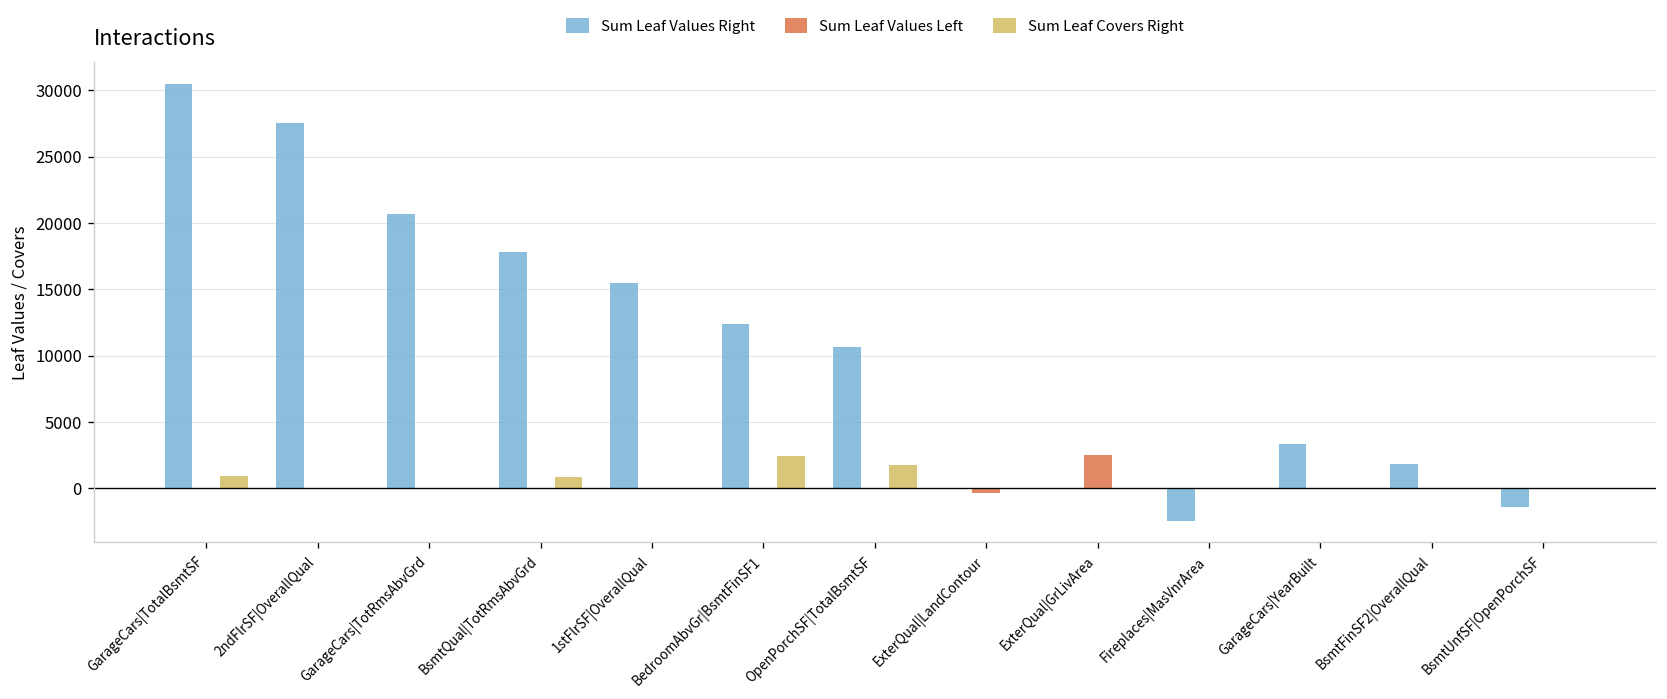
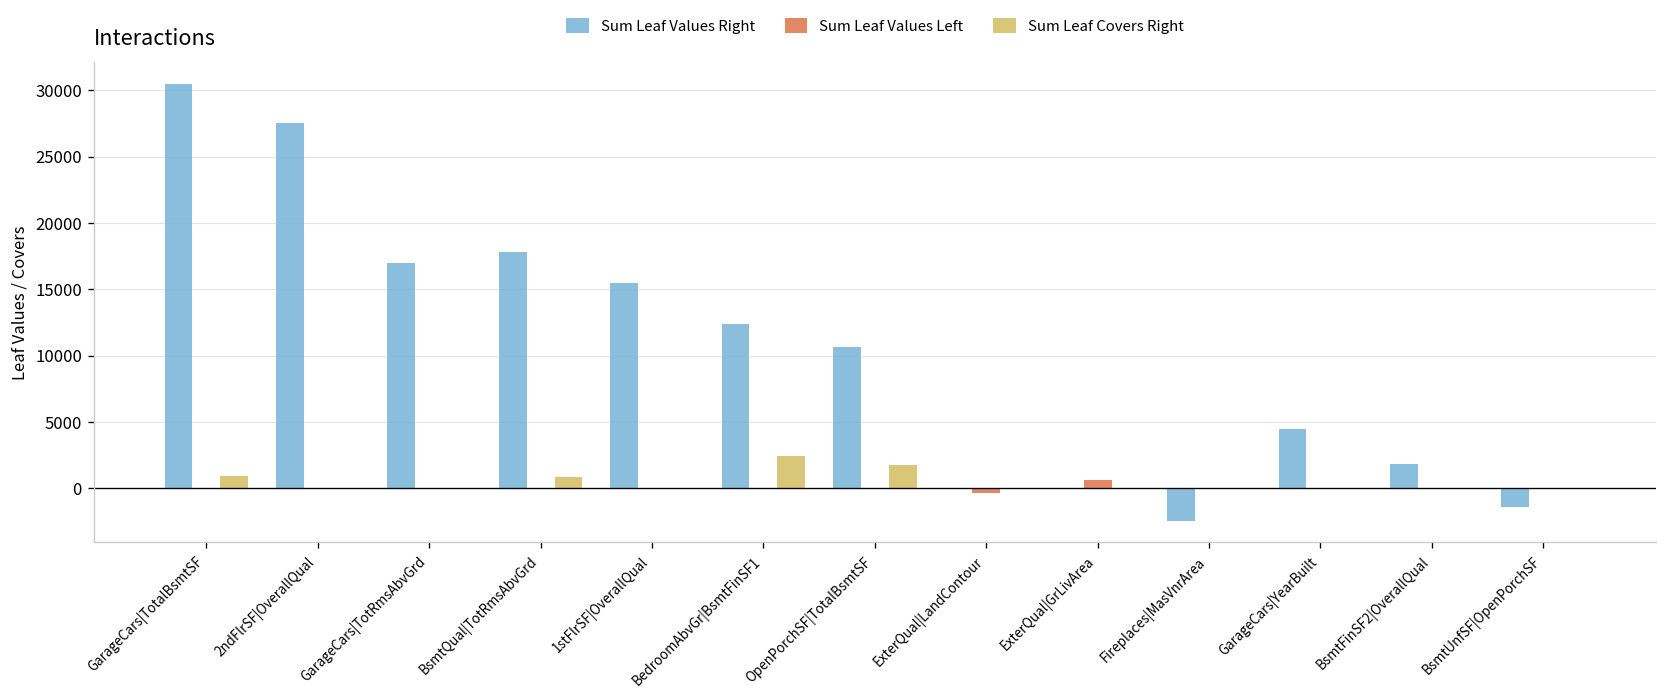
Sum Leaf Values Right, GarageCars|TotRmsAbvGrd: 20700 -> 17000
Sum Leaf Values Left, ExterQual|GrLivArea: 2500 -> 600
Sum Leaf Values Right, GarageCars|YearBuilt: 3300 -> 4500
